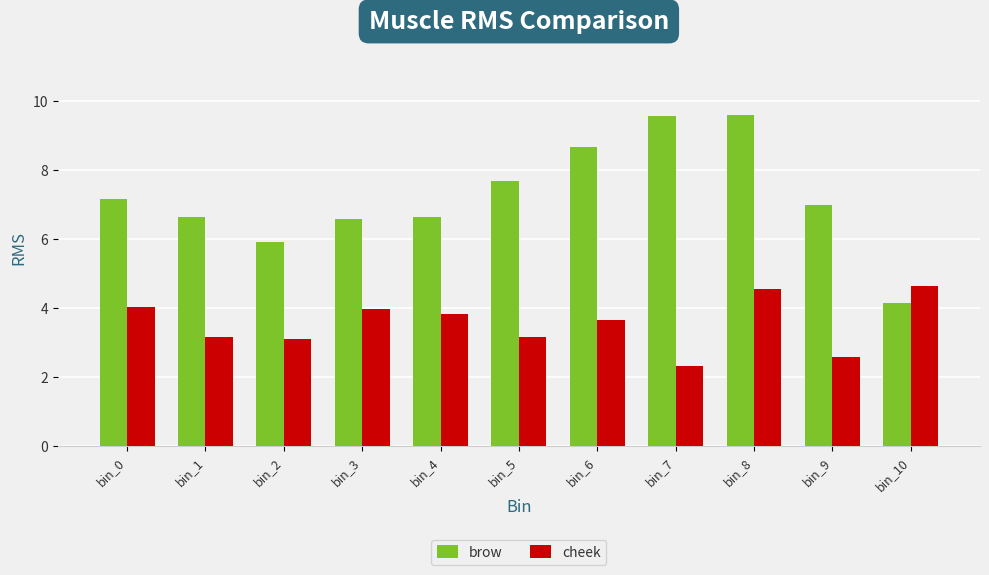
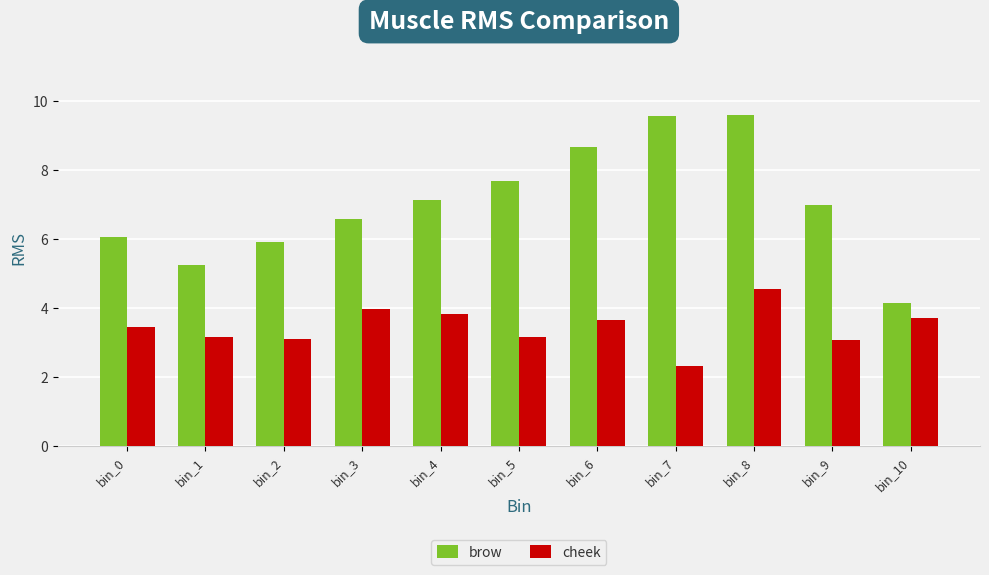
brow, bin_0: 7.2 -> 6.1
cheek, bin_0: 4.0 -> 3.4
brow, bin_1: 6.6 -> 5.2
brow, bin_4: 6.6 -> 7.1
cheek, bin_9: 2.6 -> 3.1
cheek, bin_10: 4.6 -> 3.7
